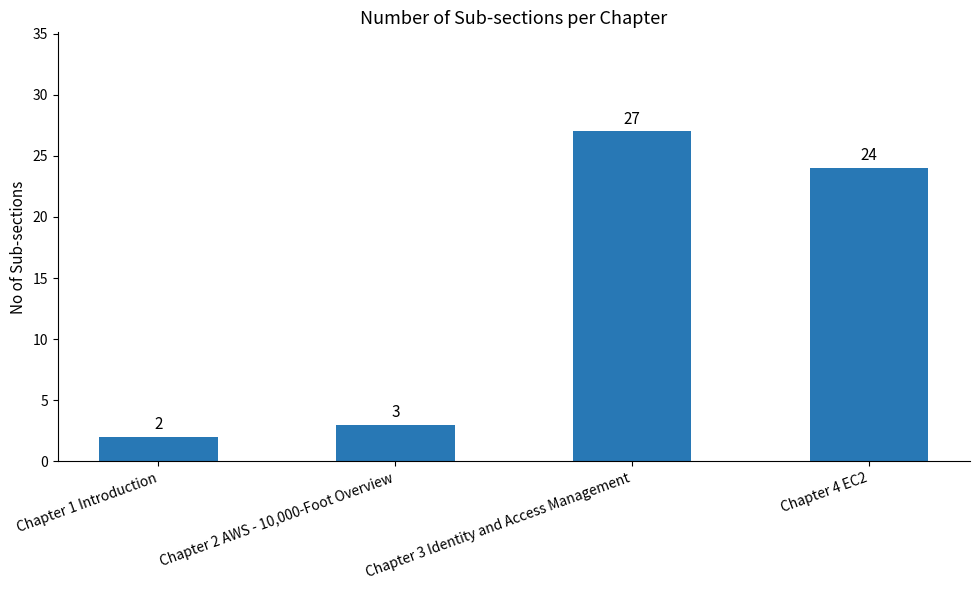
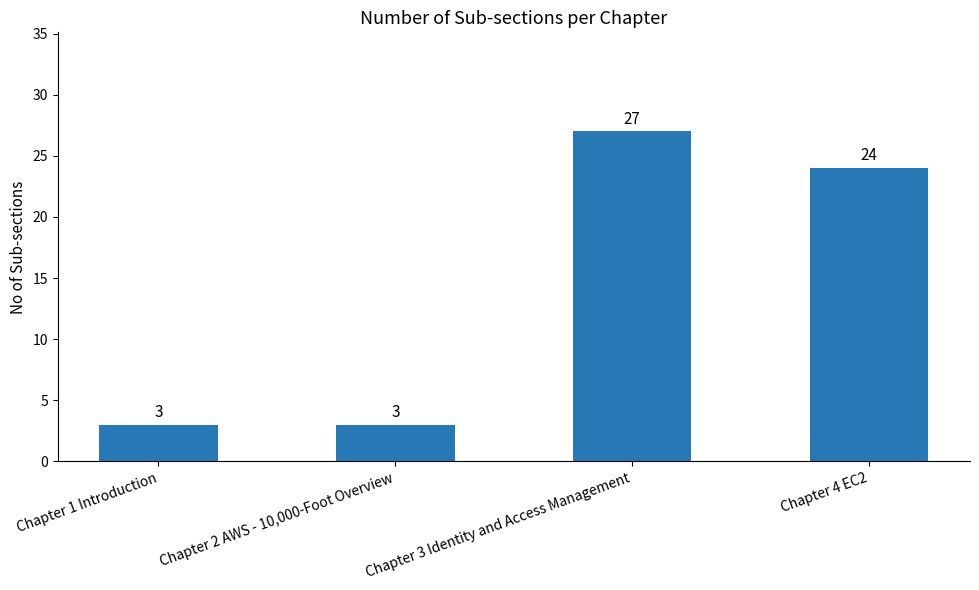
Chapter 1 Introduction: 2 -> 3
